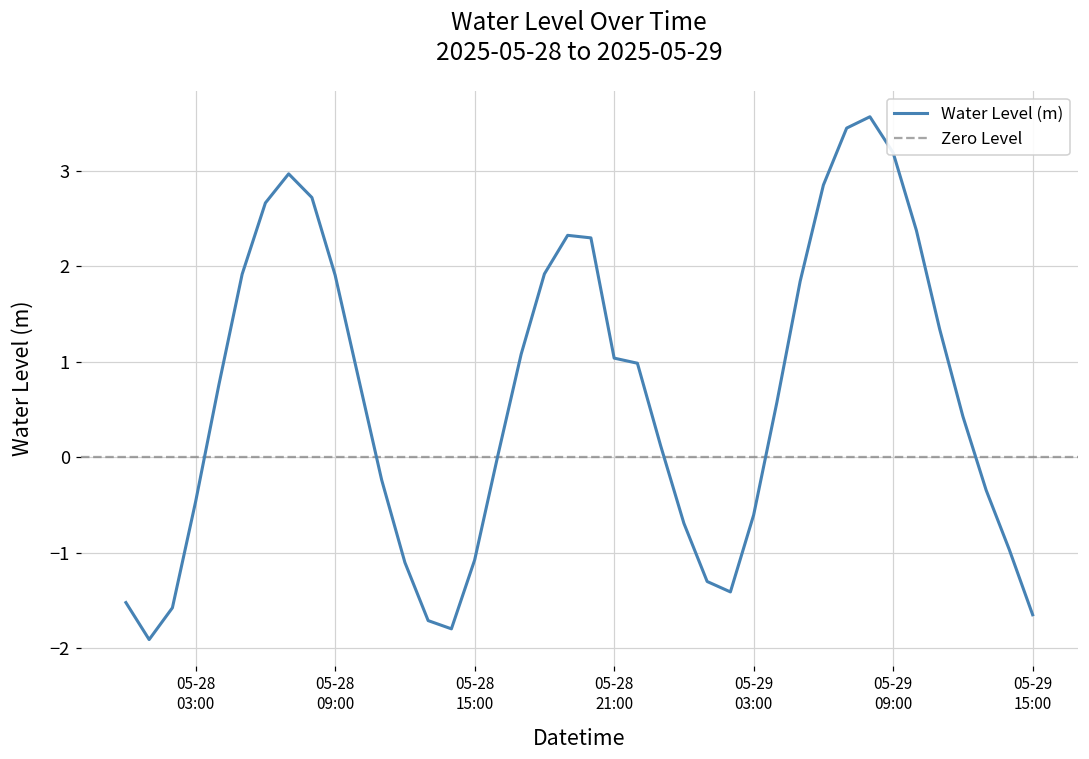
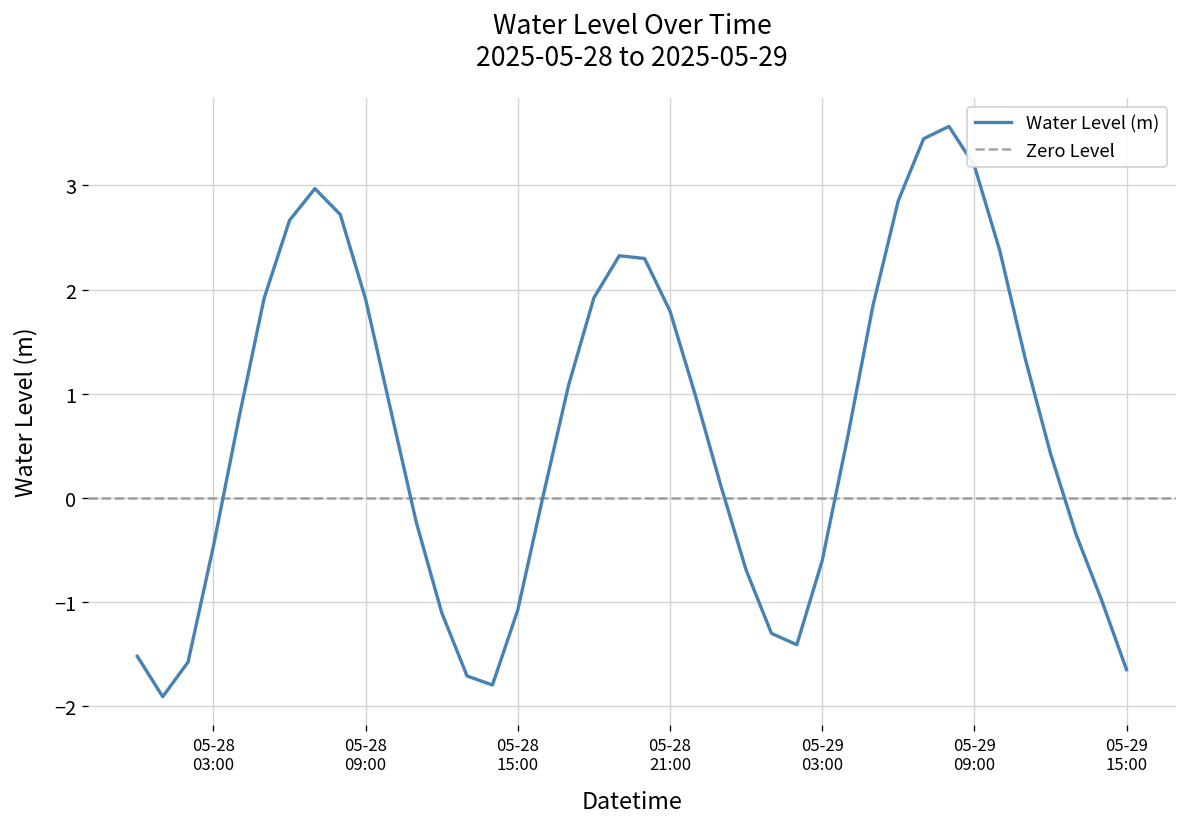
05-28 21:00: 1.0 -> 1.8
